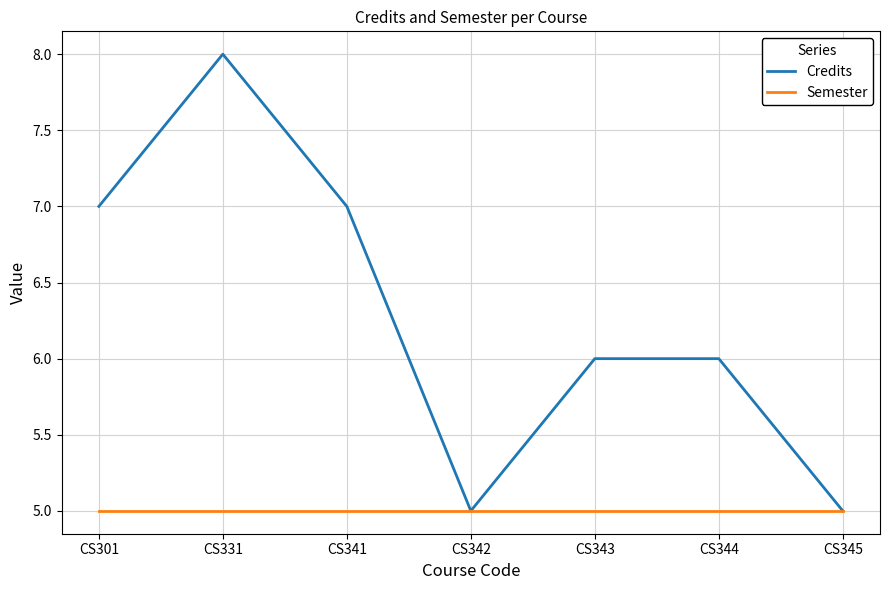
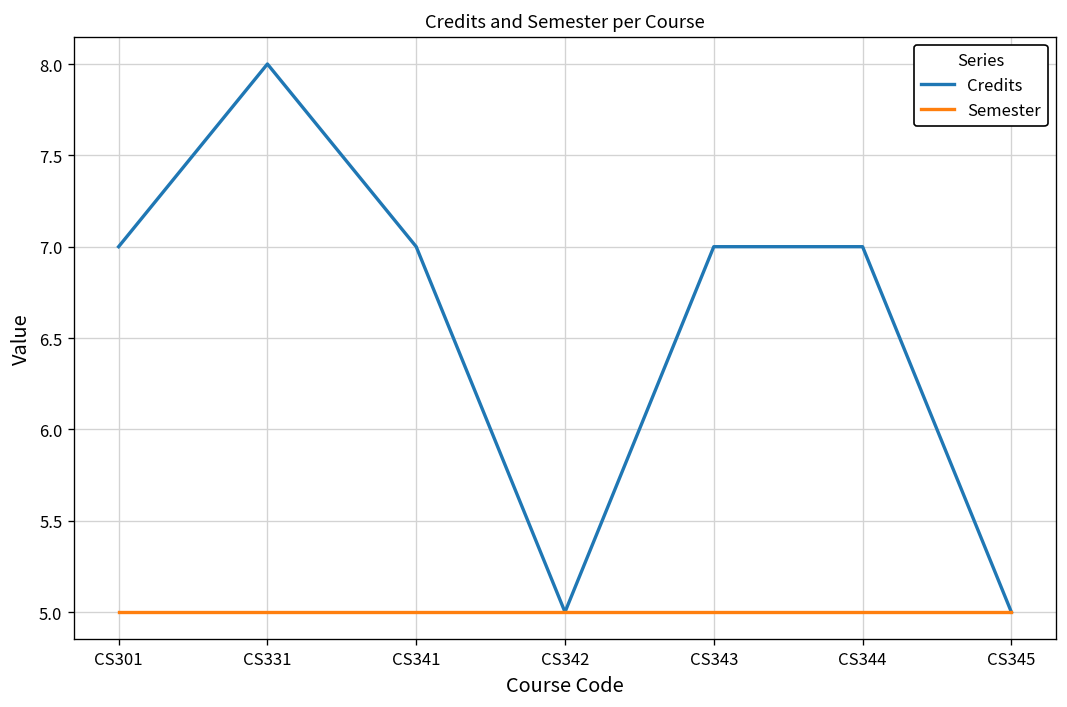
Credits, CS343: 6 -> 7
Credits, CS344: 6 -> 7
